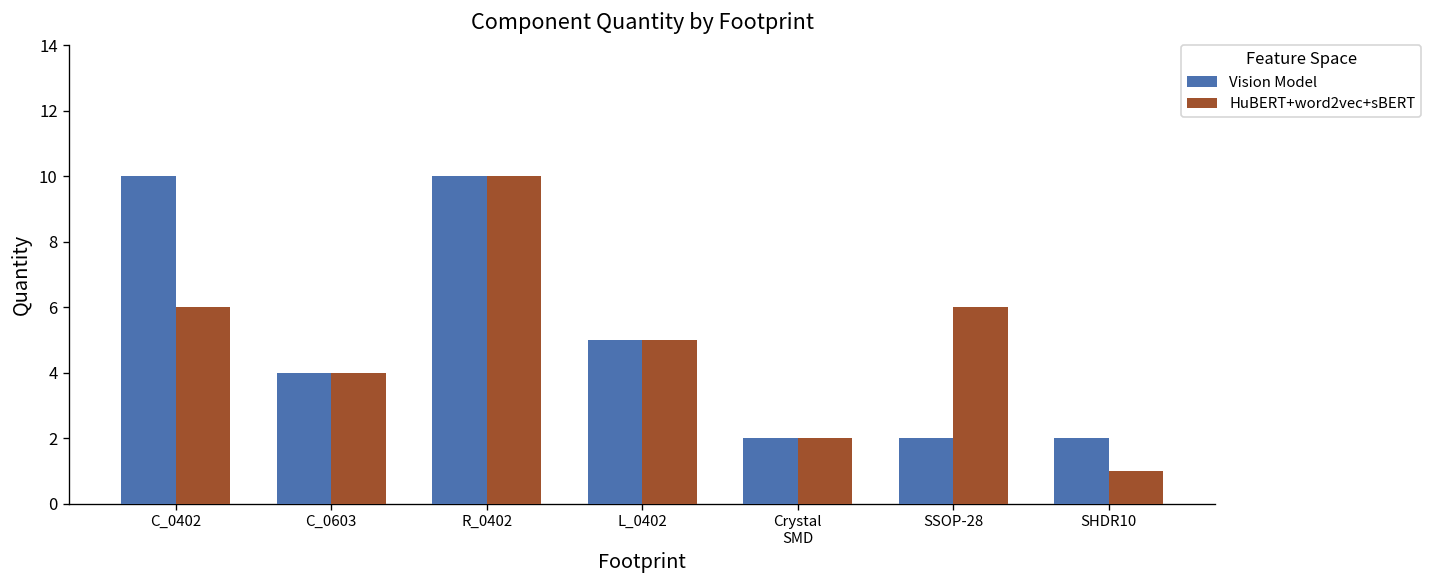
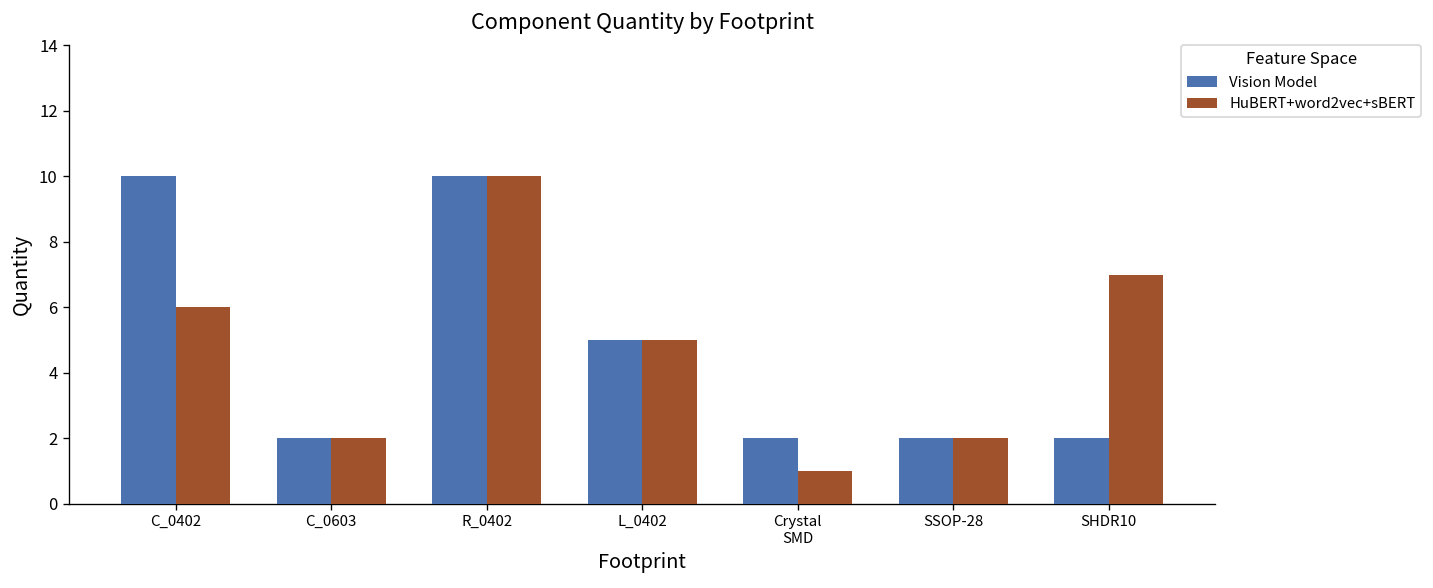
Vision Model, C_0603: 4 -> 2
HuBERT+word2vec+sBERT, C_0603: 4 -> 2
HuBERT+word2vec+sBERT, Crystal SMD: 2 -> 1
HuBERT+word2vec+sBERT, SSOP-28: 6 -> 2
HuBERT+word2vec+sBERT, SHDR10: 1 -> 7
